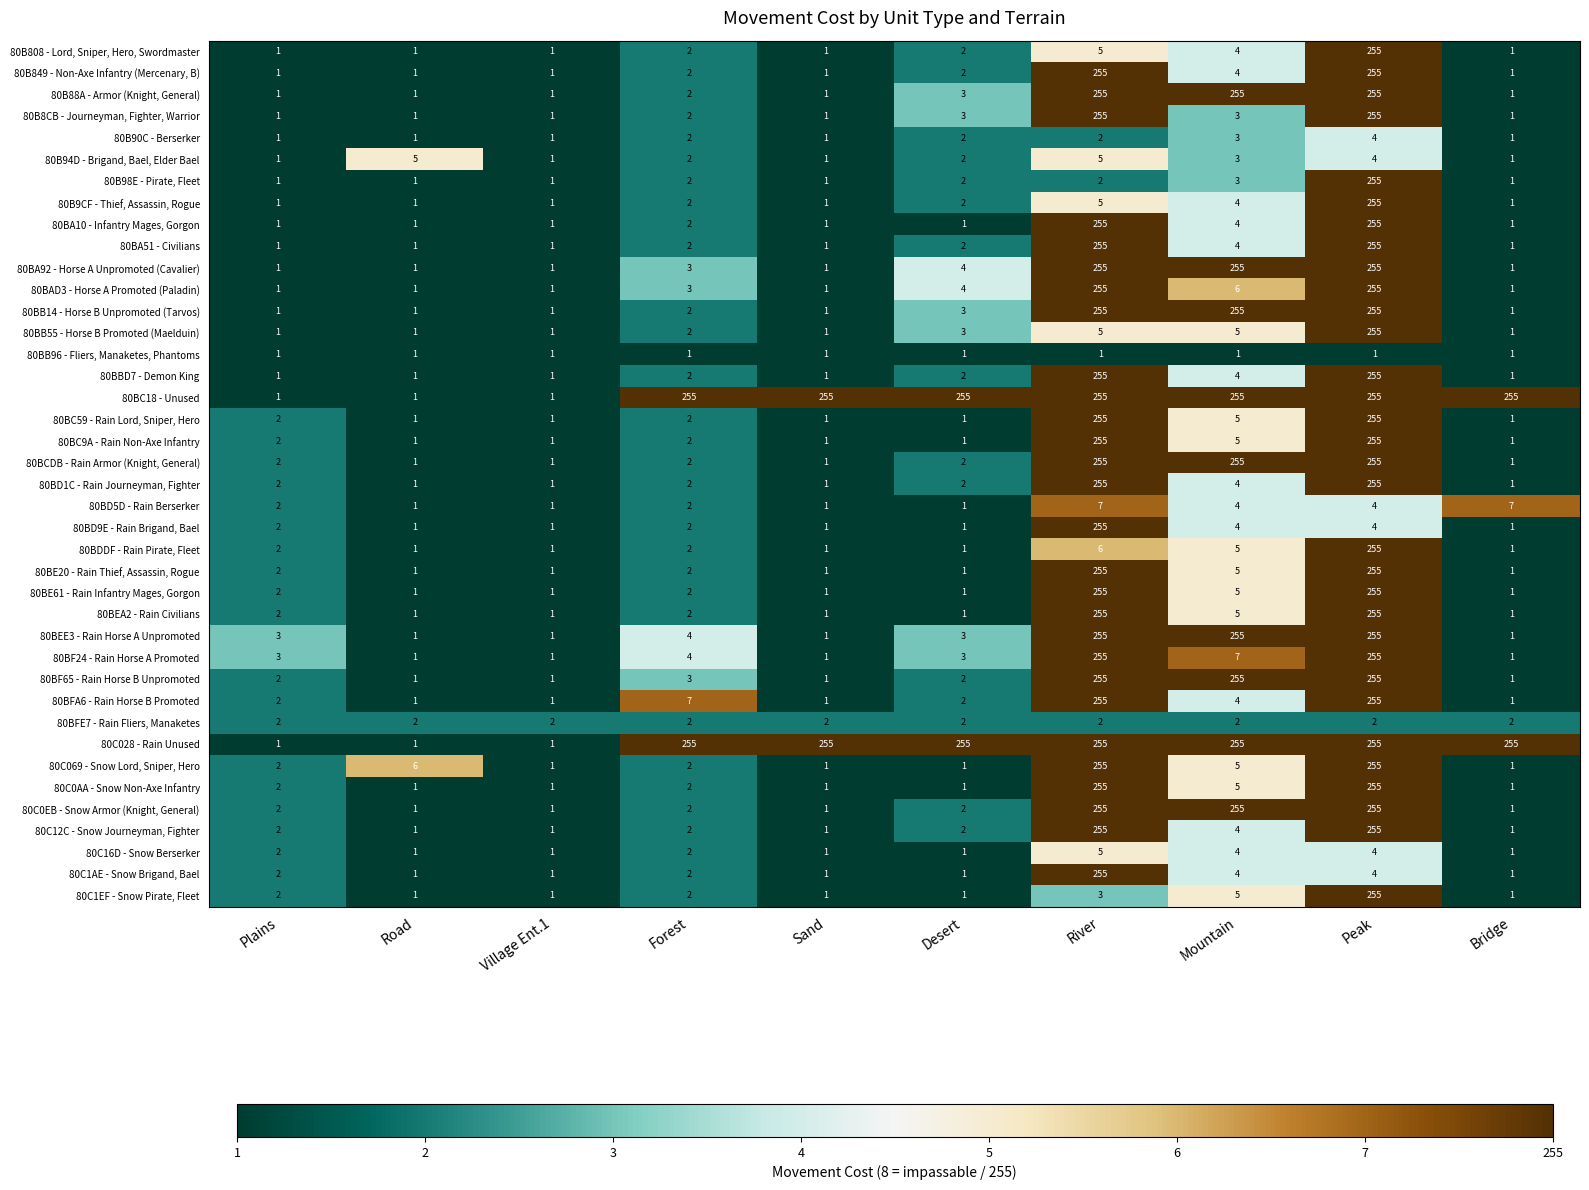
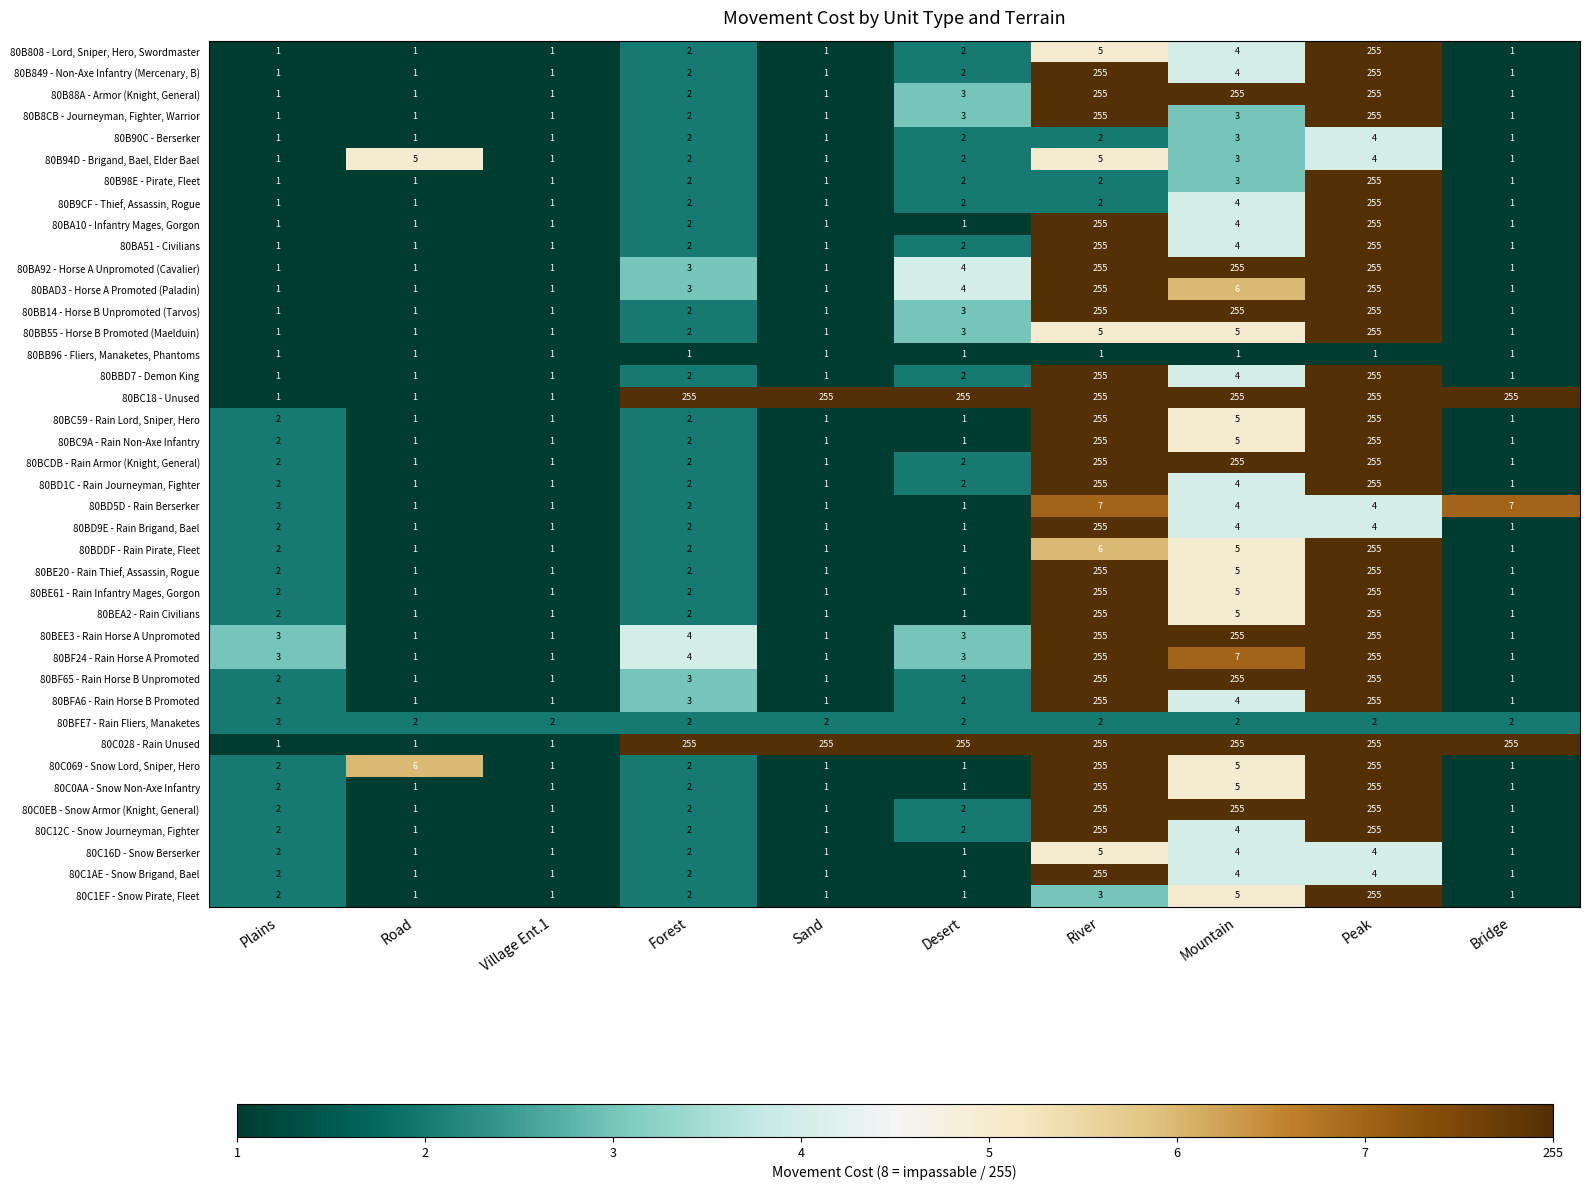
80B9CF - Thief, Assassin, Rogue, River: 5 -> 2
80BFA6 - Rain Horse B Promoted, Forest: 7 -> 3
